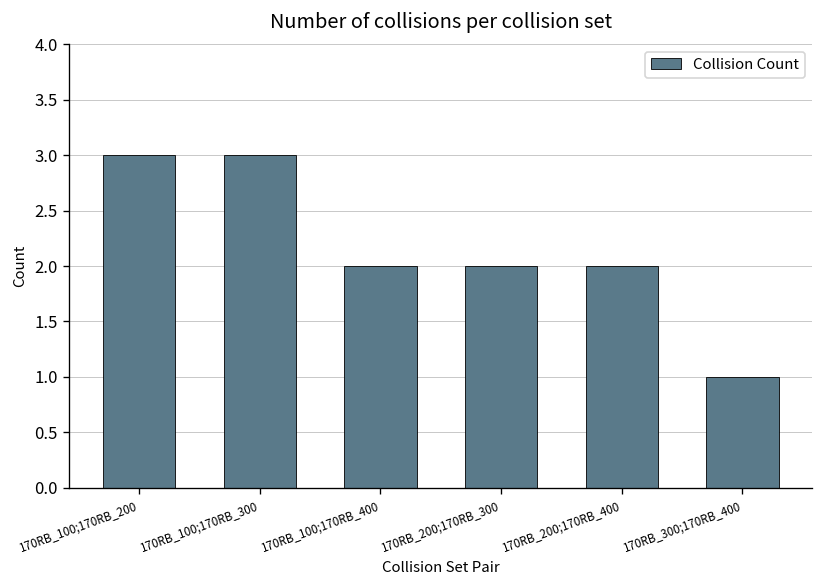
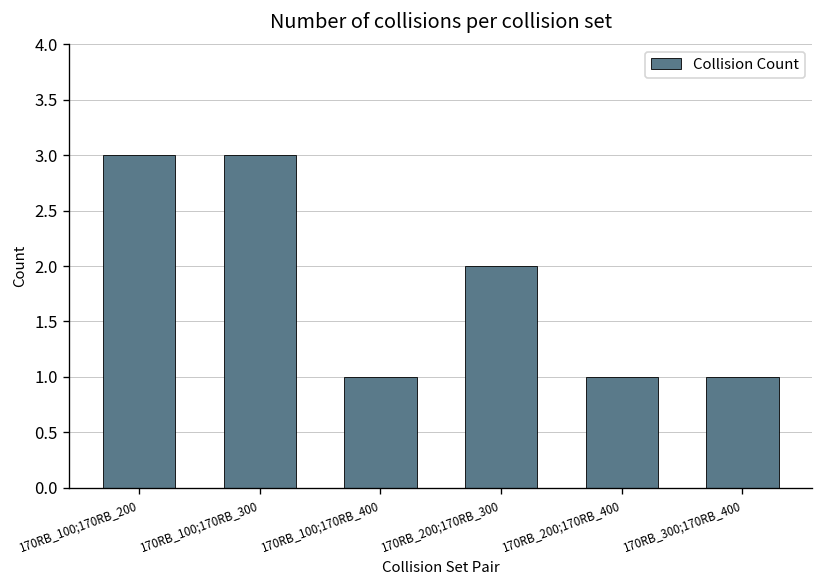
170RB_100;170RB_400: 2 -> 1
170RB_200;170RB_400: 2 -> 1
